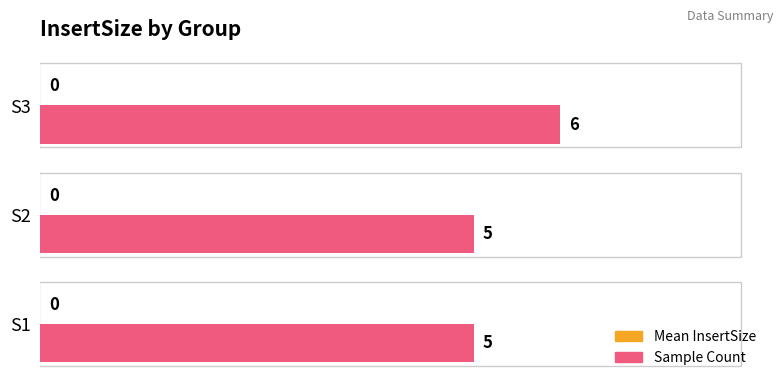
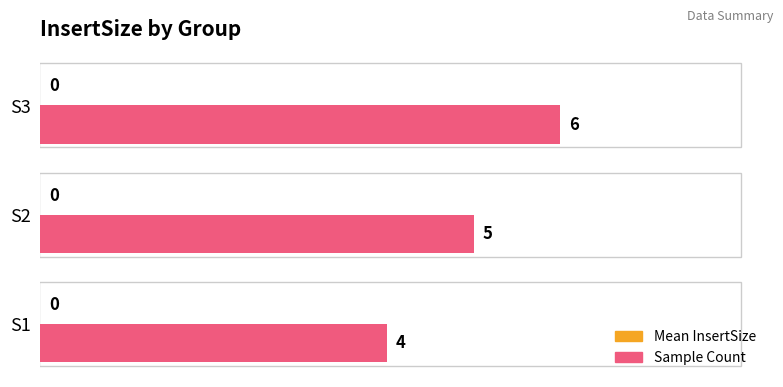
Sample Count, S1: 5 -> 4
